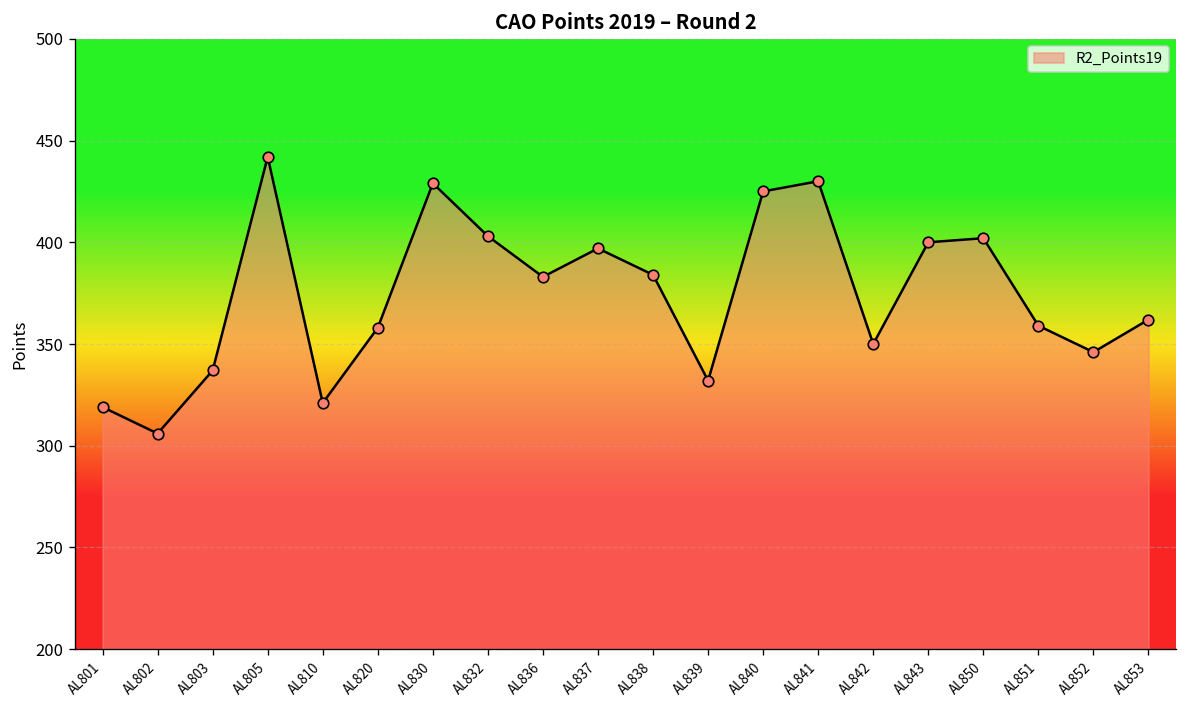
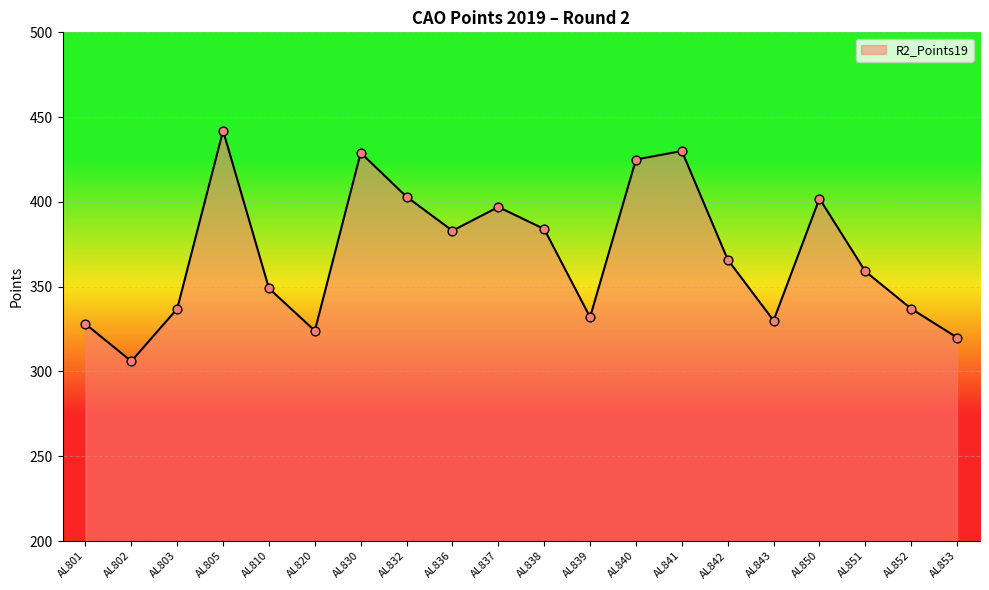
AL801: 319 -> 328
AL810: 321 -> 349
AL820: 358 -> 324
AL842: 350 -> 366
AL843: 400 -> 330
AL852: 346 -> 337
AL853: 362 -> 320
